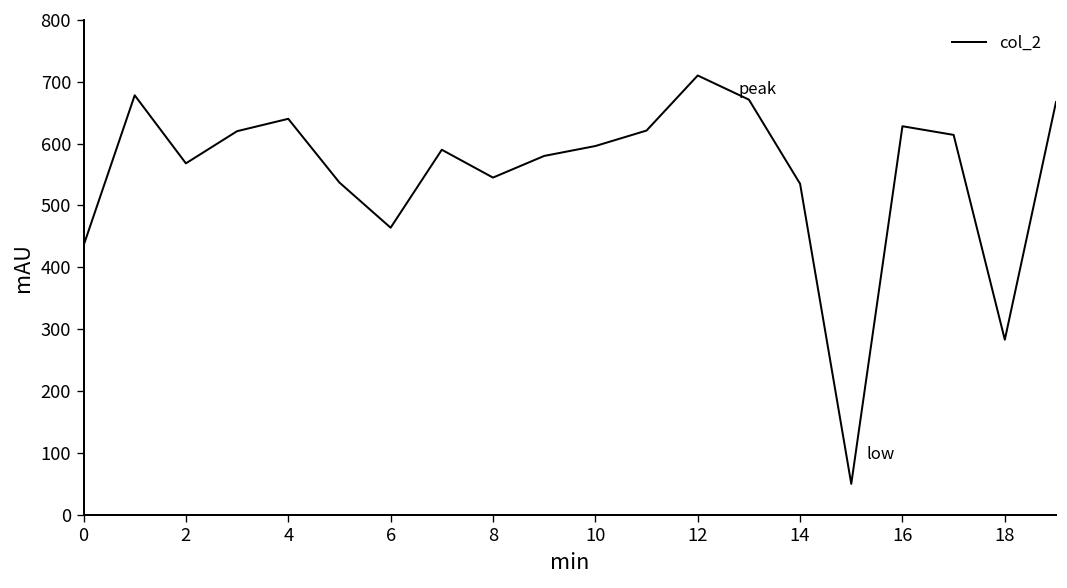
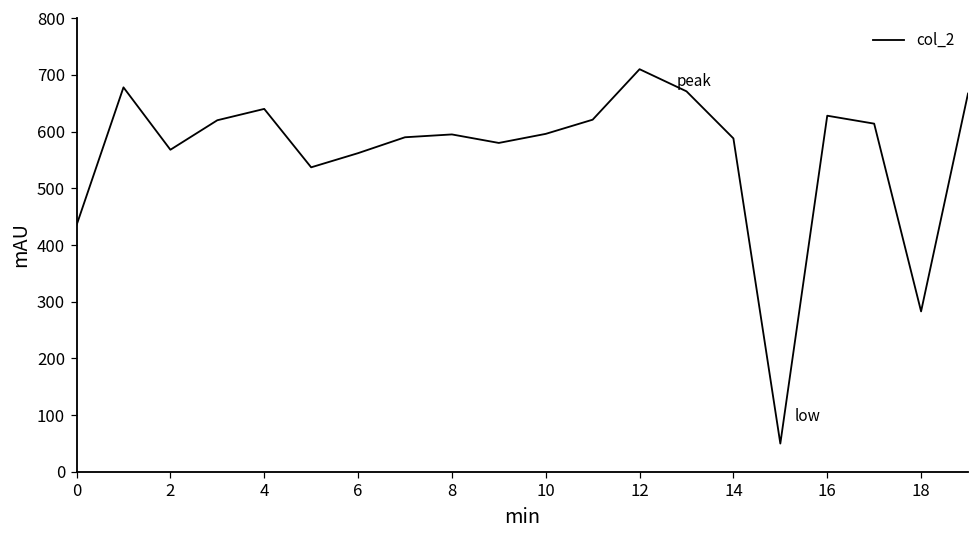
6: 460 -> 560
8: 550 -> 600
14: 540 -> 590
